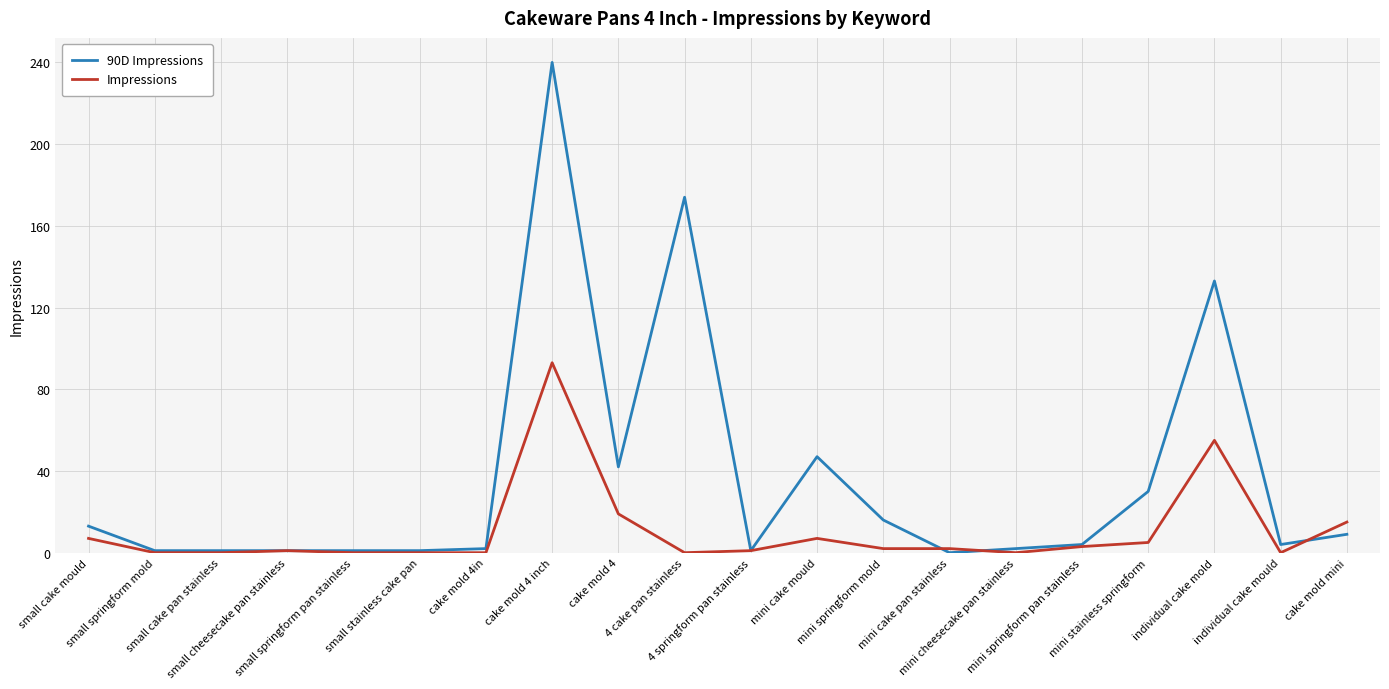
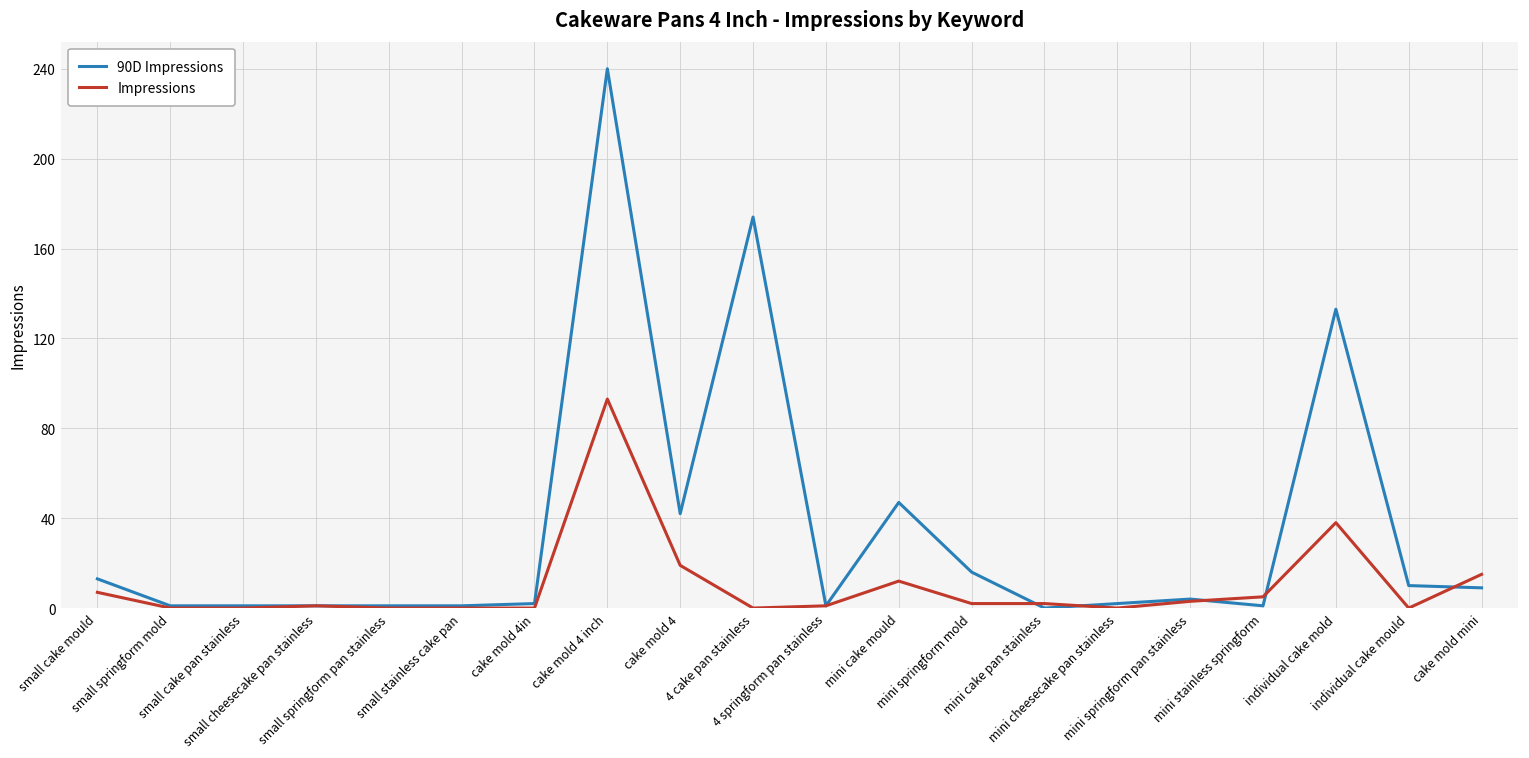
Impressions, mini cake mould: 7 -> 12
90D Impressions, mini stainless springform: 30 -> 1
Impressions, individual cake mold: 55 -> 38
90D Impressions, individual cake mould: 4 -> 10
